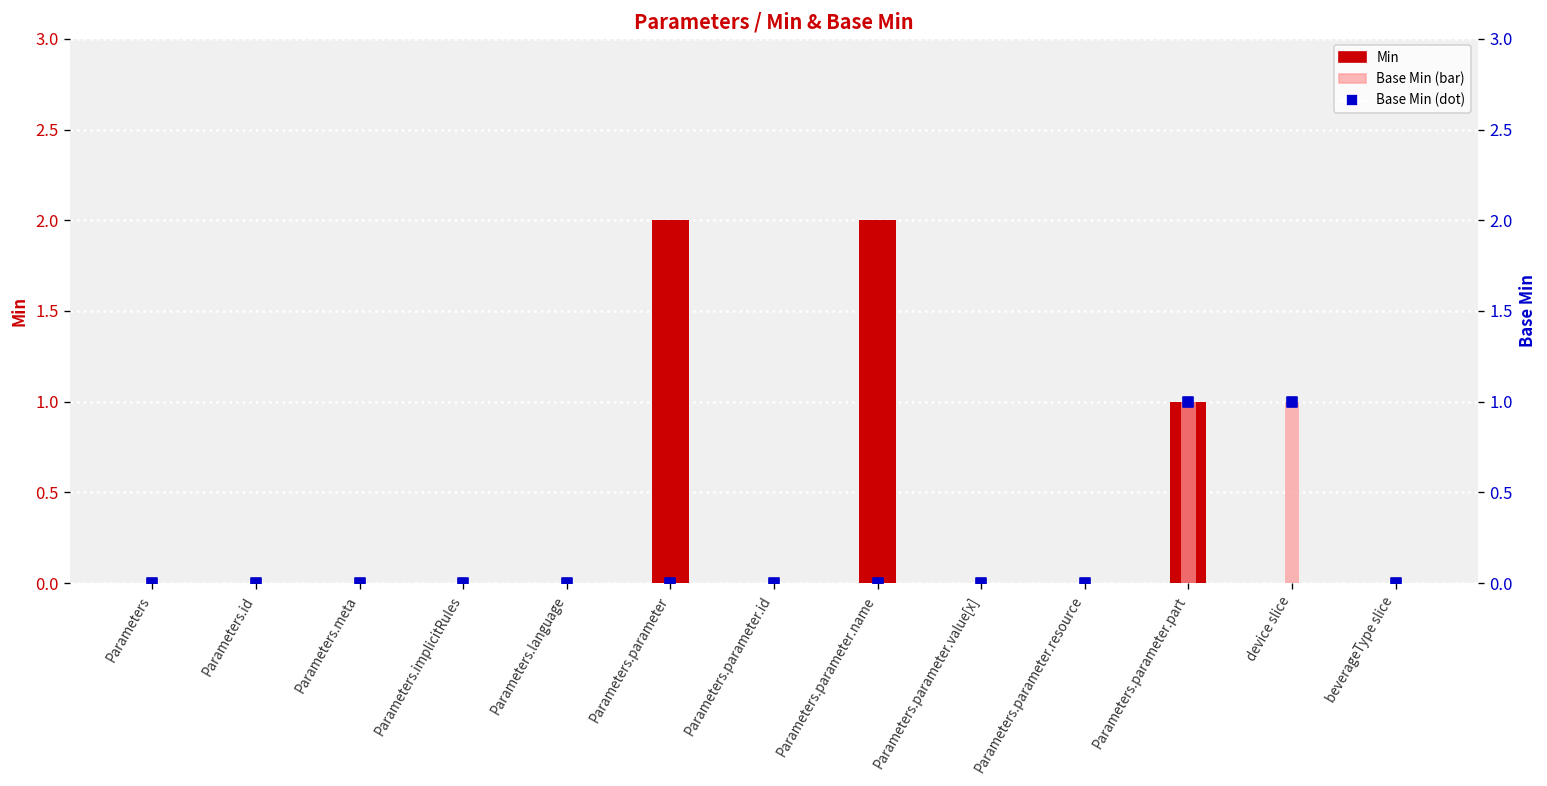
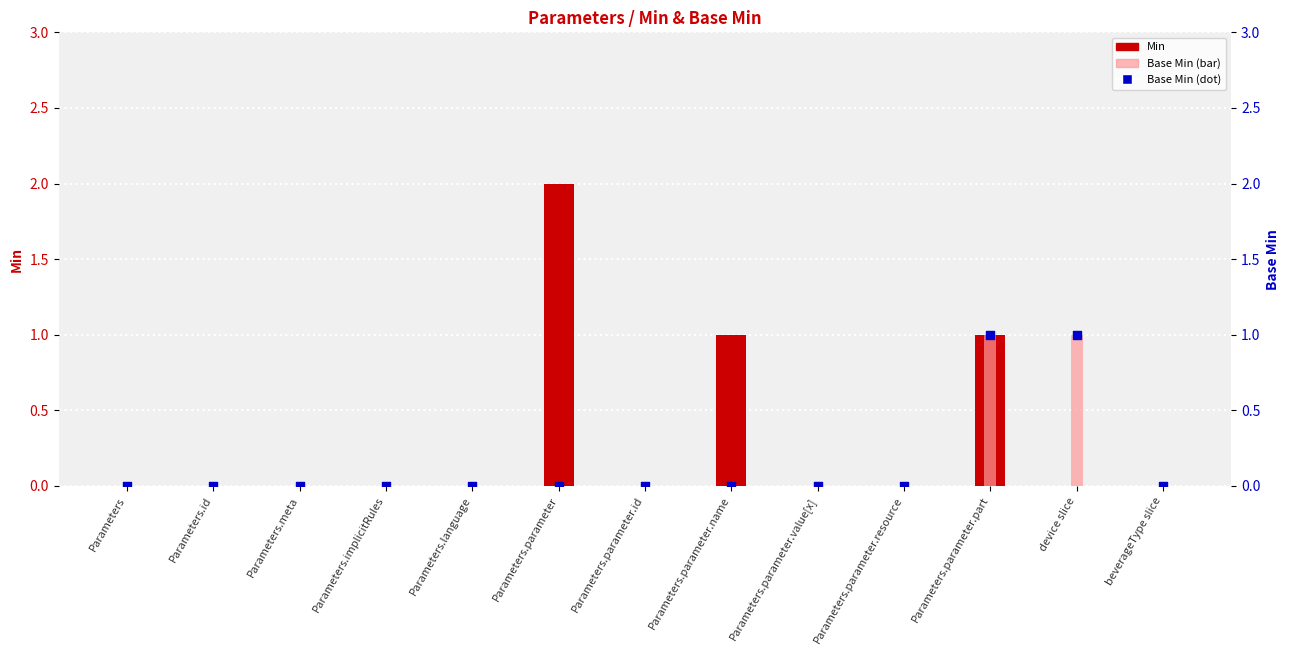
Min, Parameters.parameter.name: 2 -> 1
